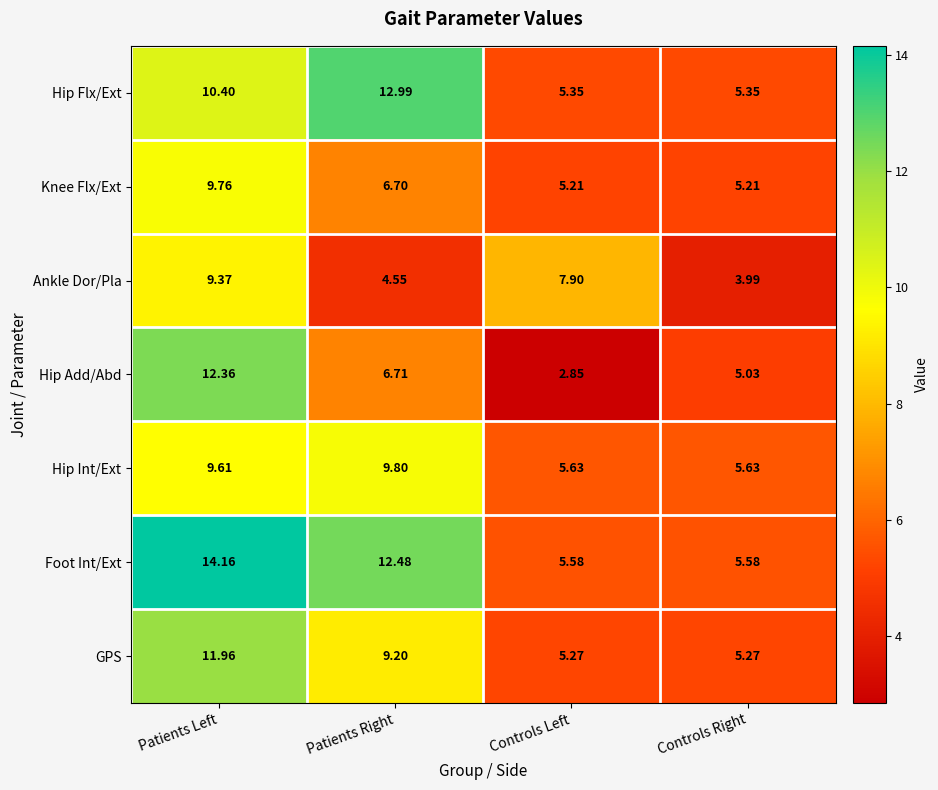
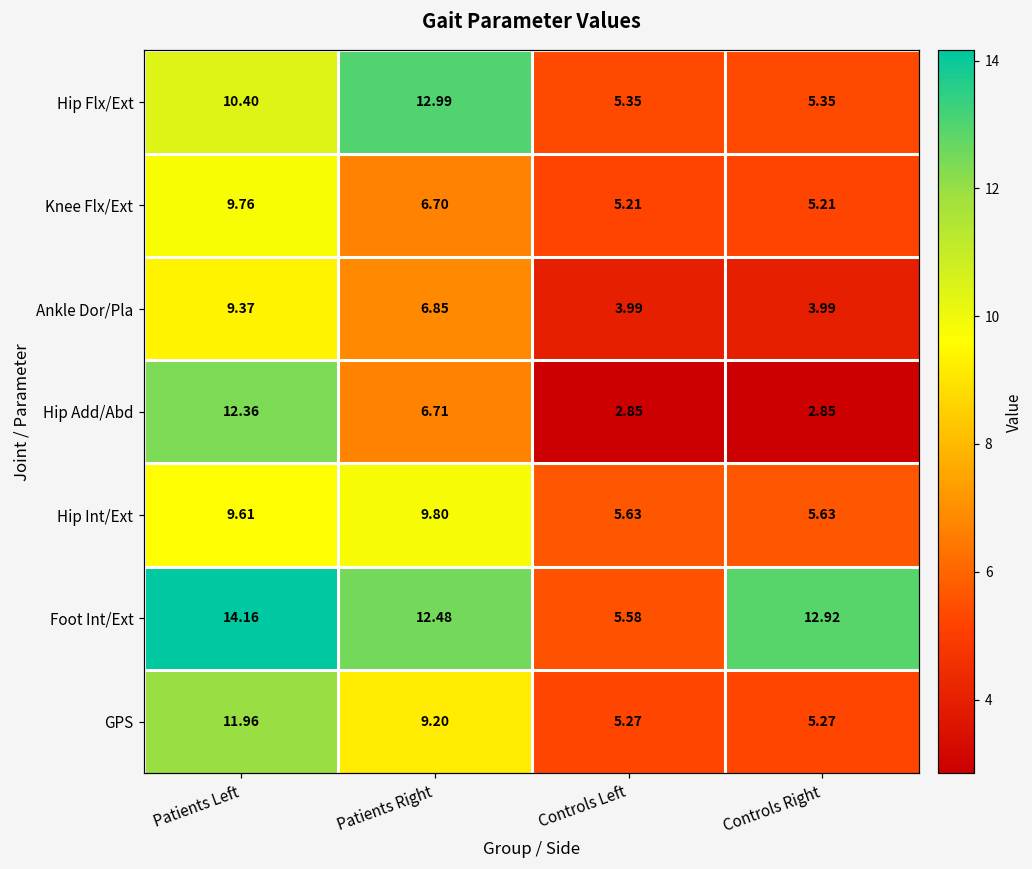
Ankle Dor/Pla, Patients Right: 4.55 -> 6.85
Ankle Dor/Pla, Controls Left: 7.90 -> 3.99
Hip Add/Abd, Controls Right: 5.03 -> 2.85
Foot Int/Ext, Controls Right: 5.58 -> 12.92
